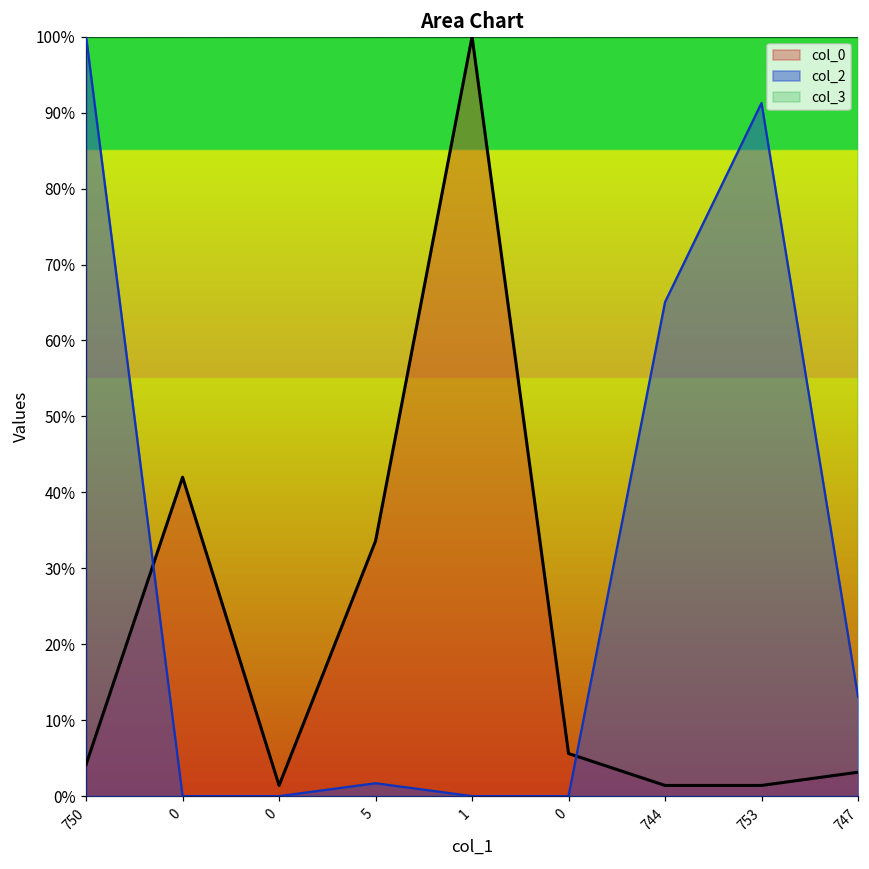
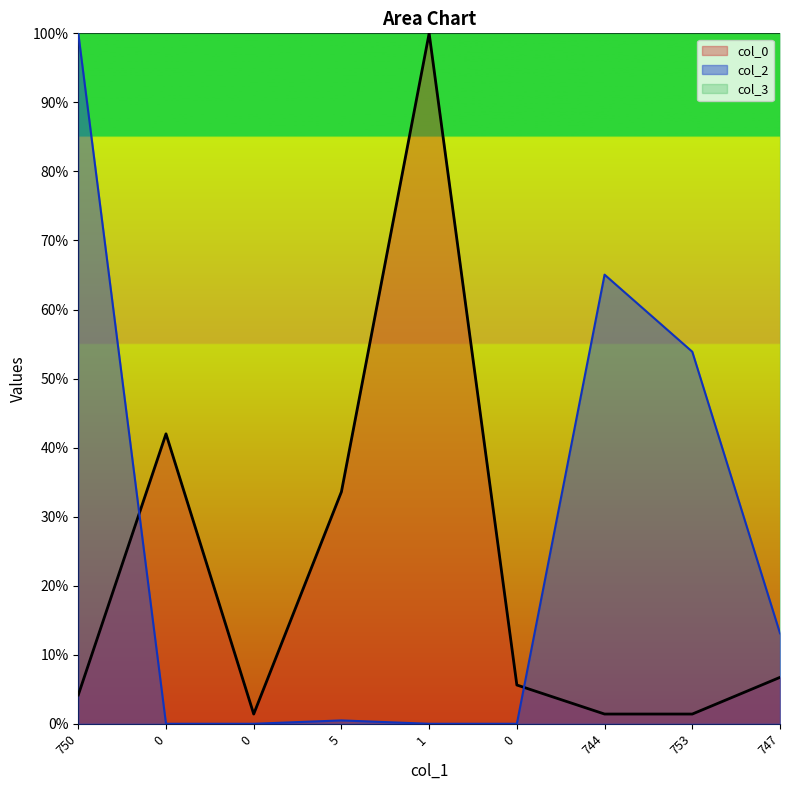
col_2, 5: 2% -> 0%
col_2, 753: 91% -> 54%
col_0, 747: 3% -> 7%
